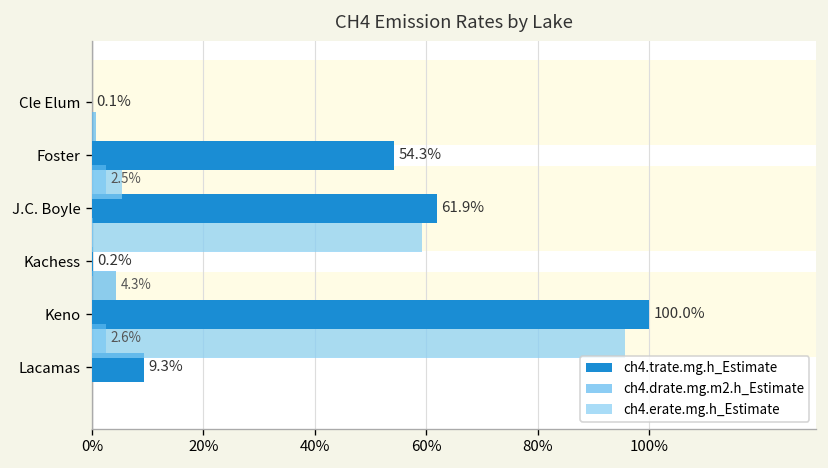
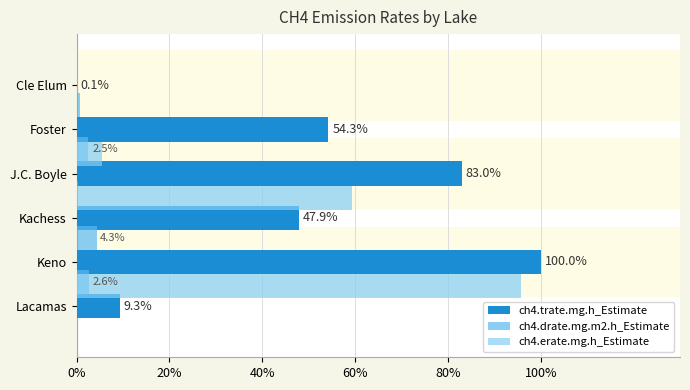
ch4.trate.mg.h_Estimate, J.C. Boyle: 61.9% -> 83.0%
ch4.trate.mg.h_Estimate, Kachess: 0.2% -> 47.9%
